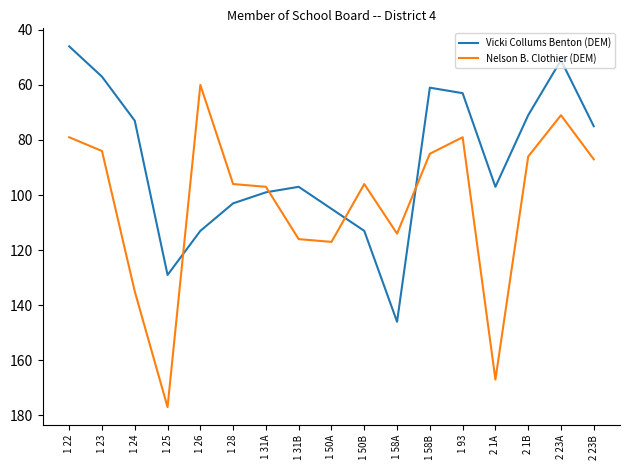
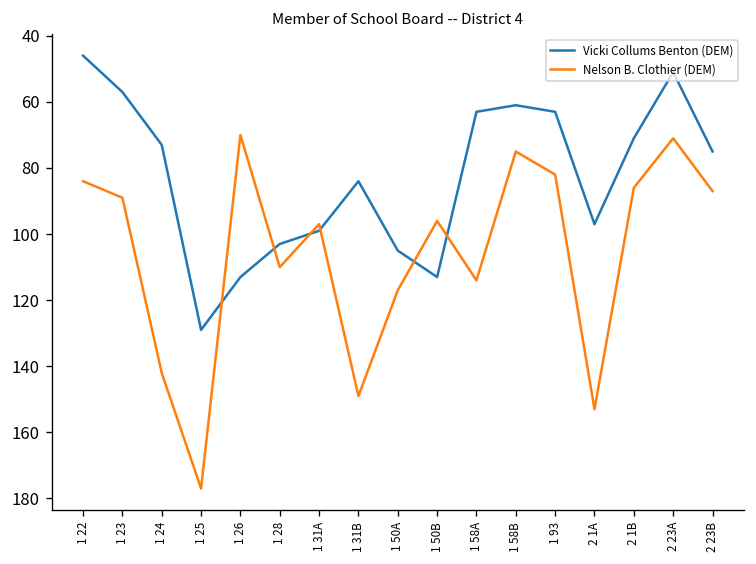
Nelson B. Clothier (DEM), 1 22: 79 -> 84
Nelson B. Clothier (DEM), 1 23: 84 -> 89
Nelson B. Clothier (DEM), 1 24: 135 -> 142
Nelson B. Clothier (DEM), 1 26: 60 -> 70
Nelson B. Clothier (DEM), 1 28: 96 -> 110
Vicki Collums Benton (DEM), 1 31B: 97 -> 84
Nelson B. Clothier (DEM), 1 31B: 116 -> 149
Vicki Collums Benton (DEM), 1 58A: 146 -> 63
Nelson B. Clothier (DEM), 1 58B: 85 -> 75
Nelson B. Clothier (DEM), 1 93: 79 -> 82
Nelson B. Clothier (DEM), 2 1A: 167 -> 153
